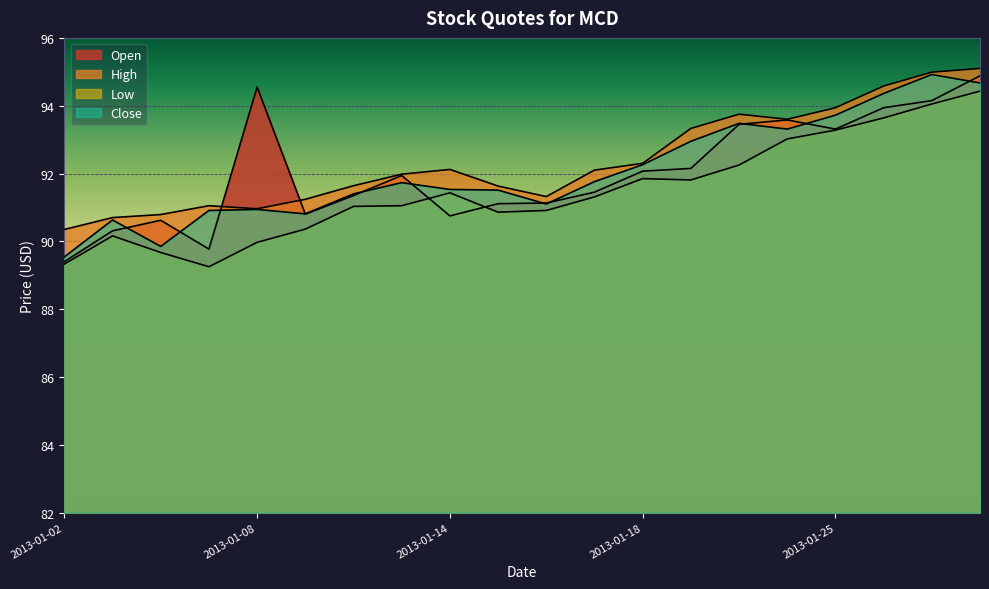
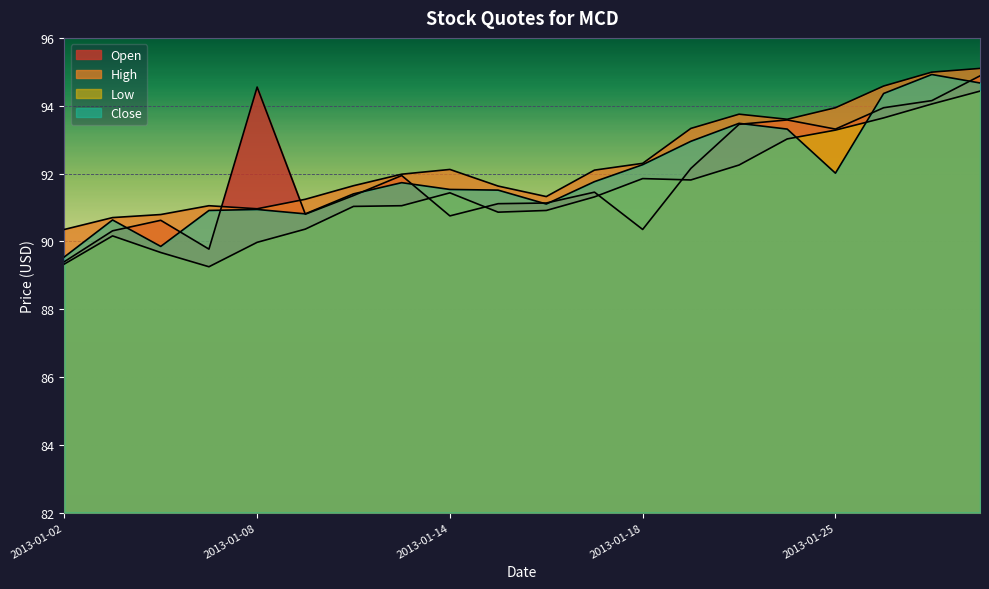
Open, 2013-01-18: 92.1 -> 90.4
Close, 2013-01-25: 93.7 -> 92.0
